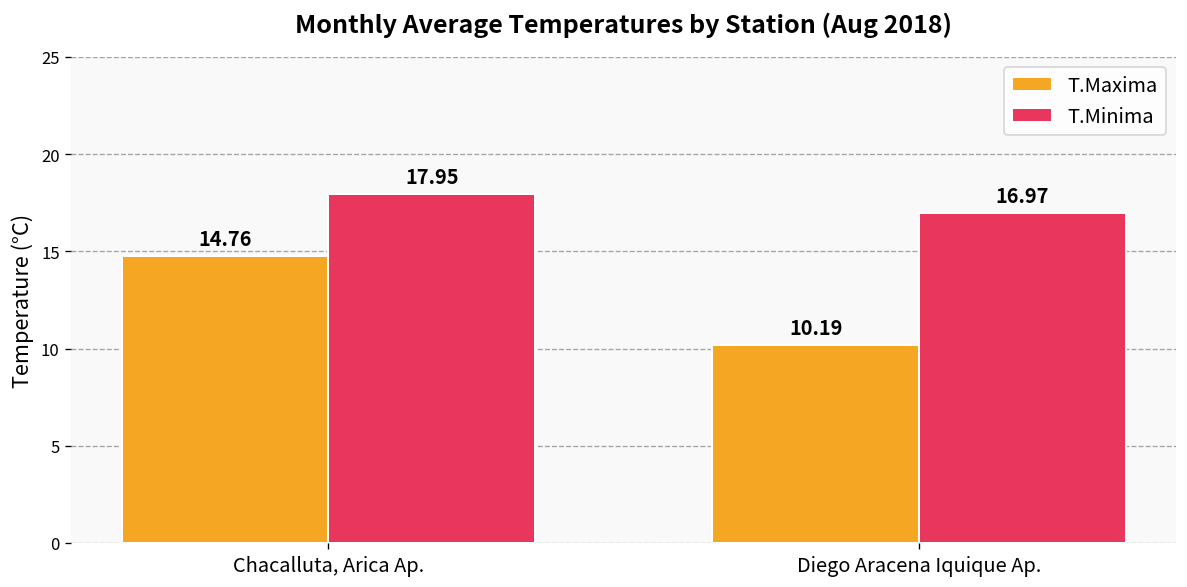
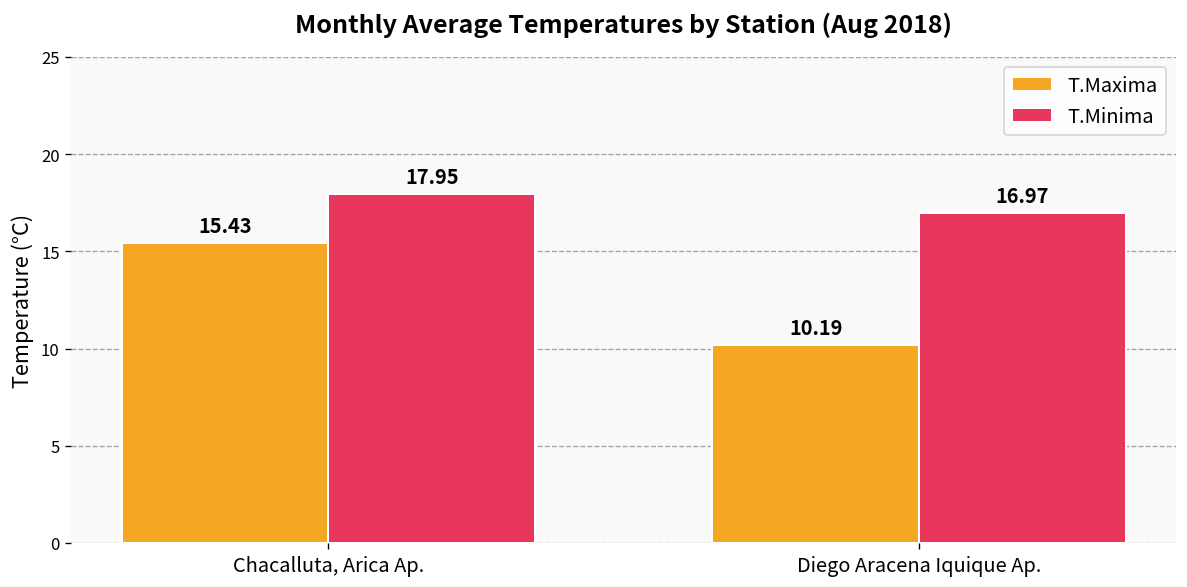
T.Maxima, Chacalluta, Arica Ap.: 14.76 -> 15.43
